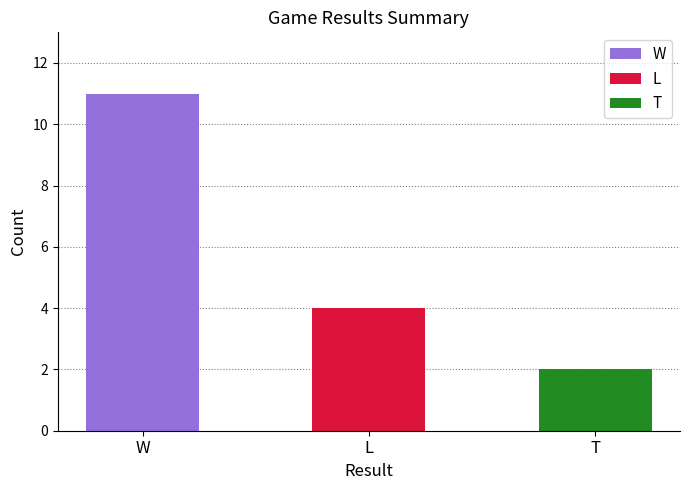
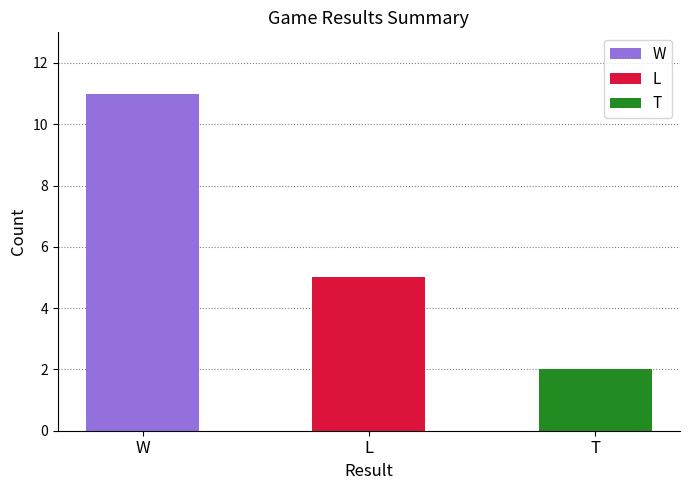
L: 4 -> 5
